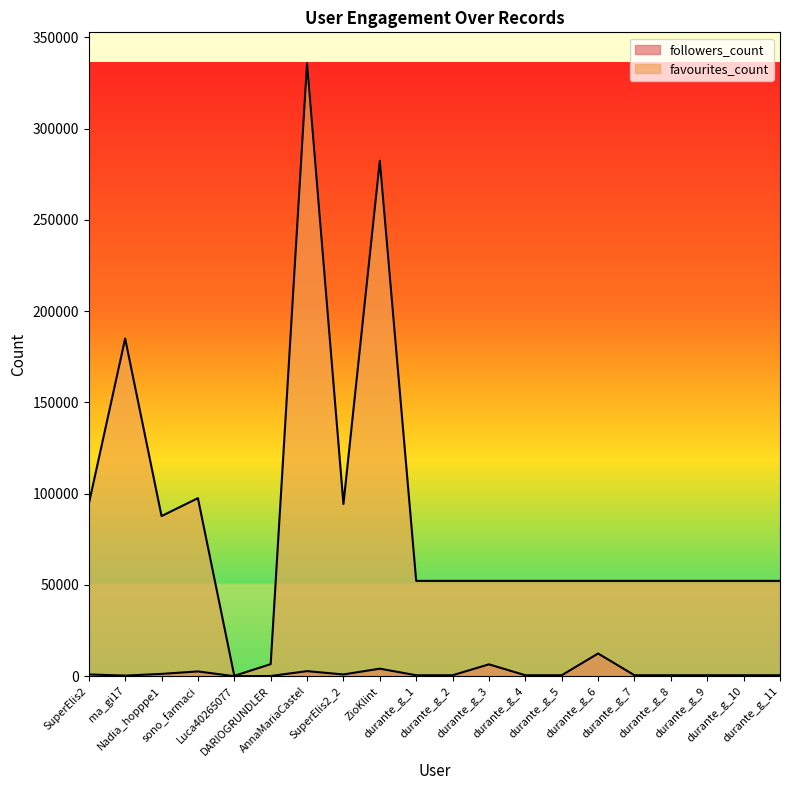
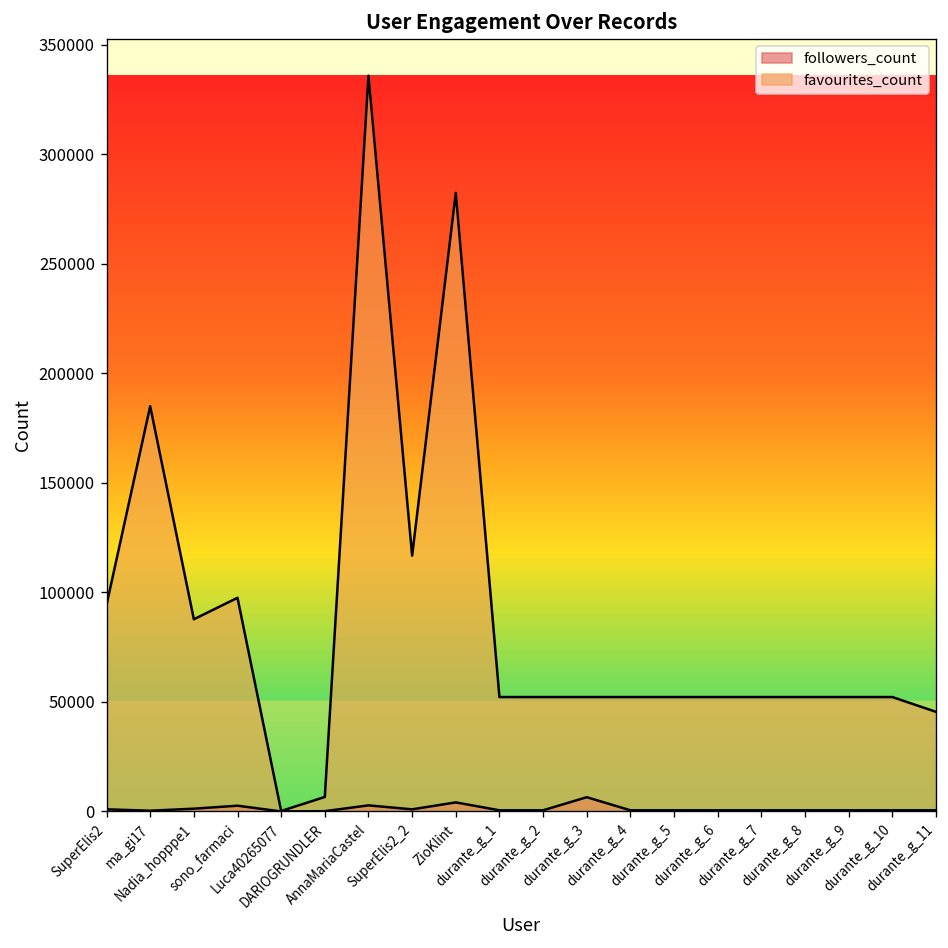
favourites_count, SuperElis2_2: 94000 -> 117000
followers_count, durante_g_6: 12000 -> 1000
favourites_count, durante_g_11: 52000 -> 45000
